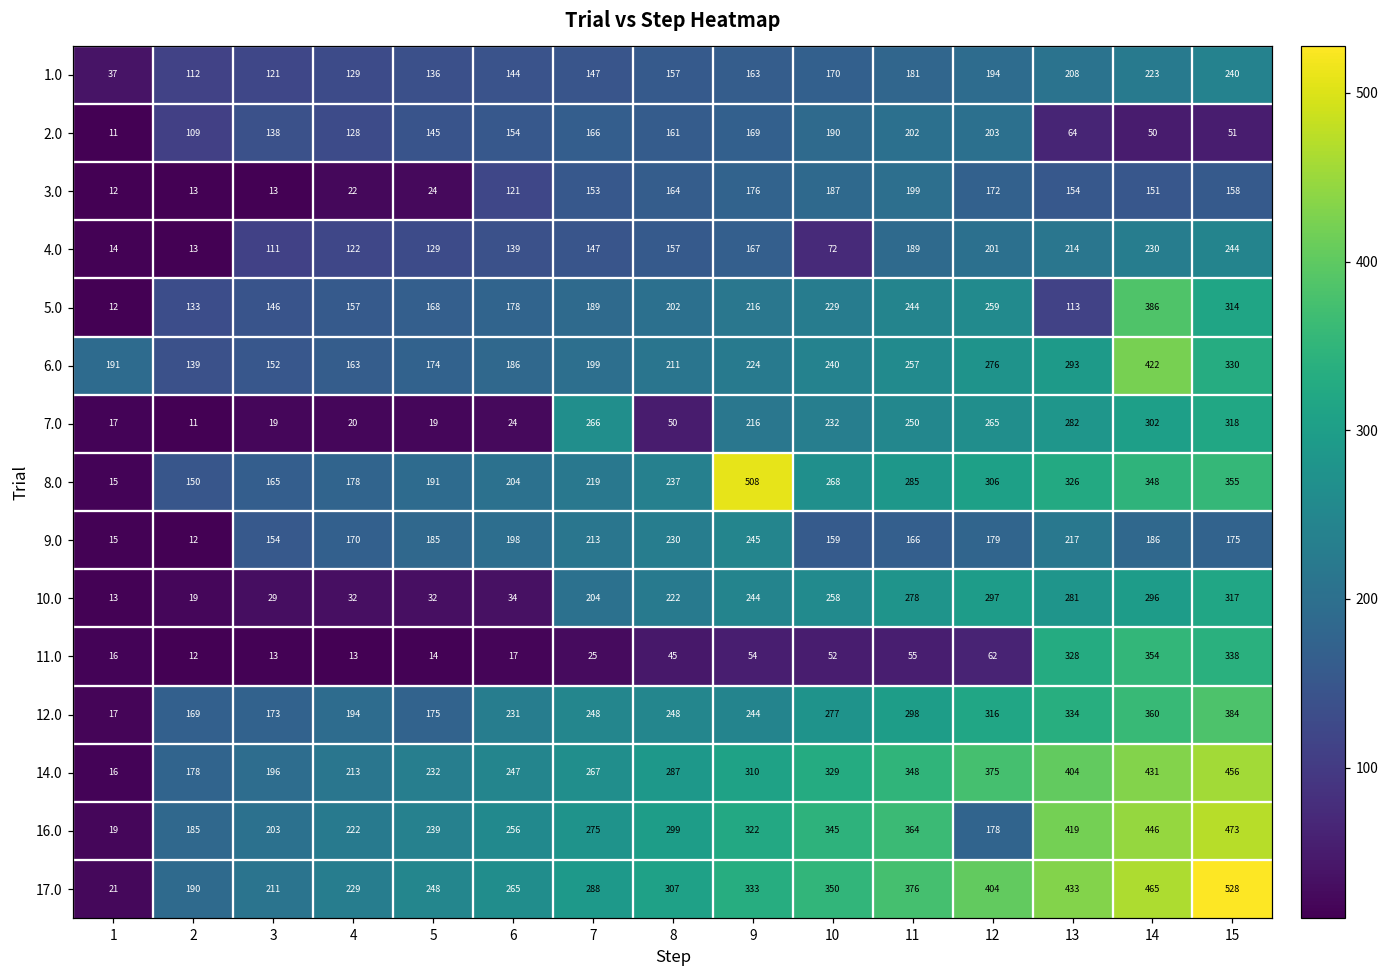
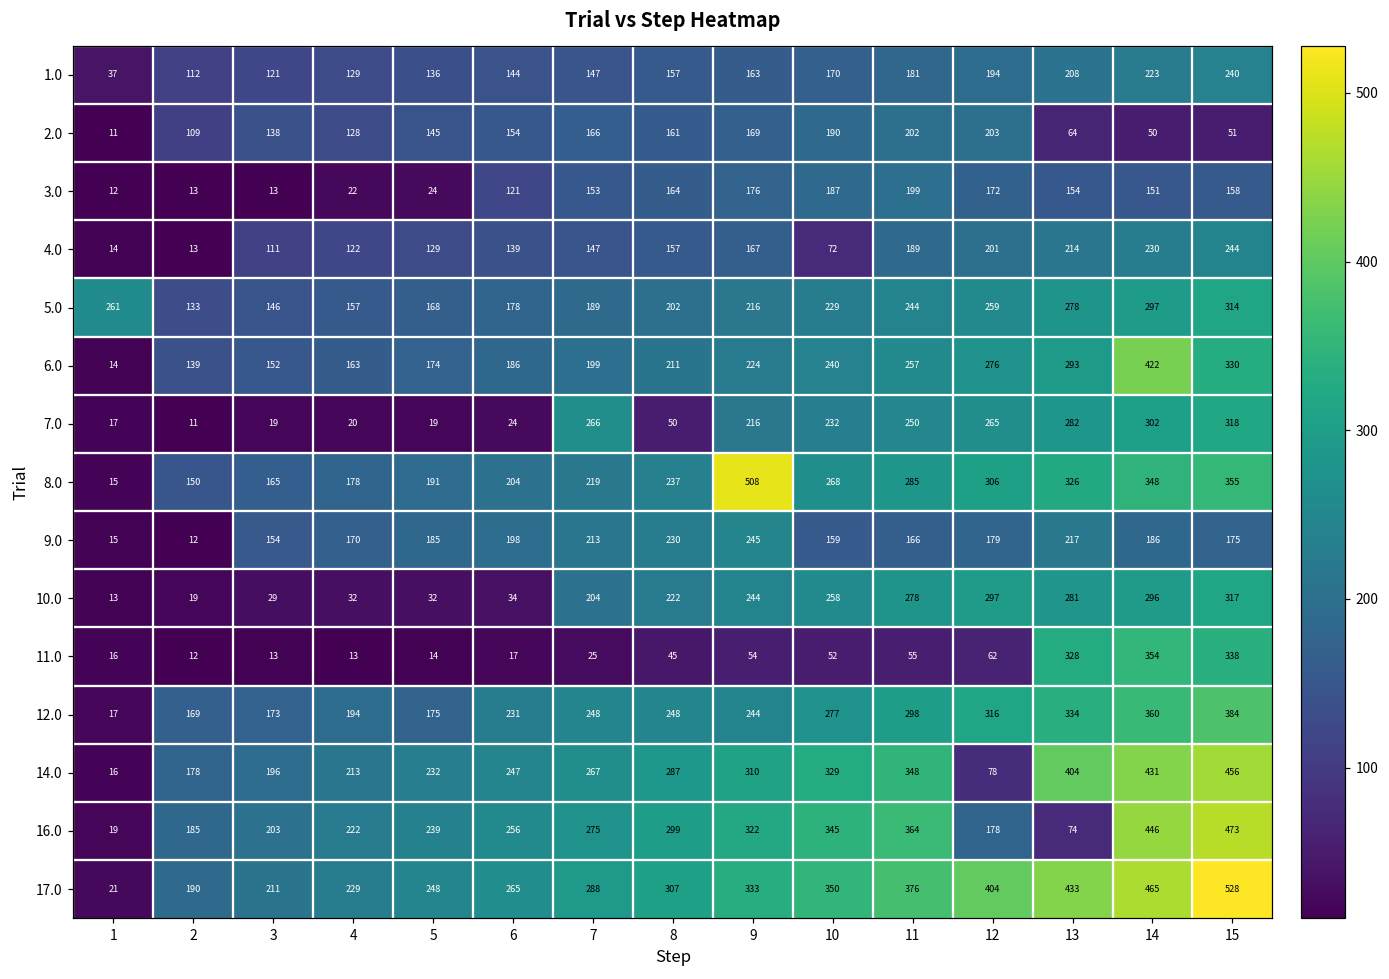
5.0, 1: 12 -> 261
5.0, 13: 113 -> 278
5.0, 14: 386 -> 297
6.0, 1: 191 -> 14
14.0, 12: 375 -> 78
16.0, 13: 419 -> 74
